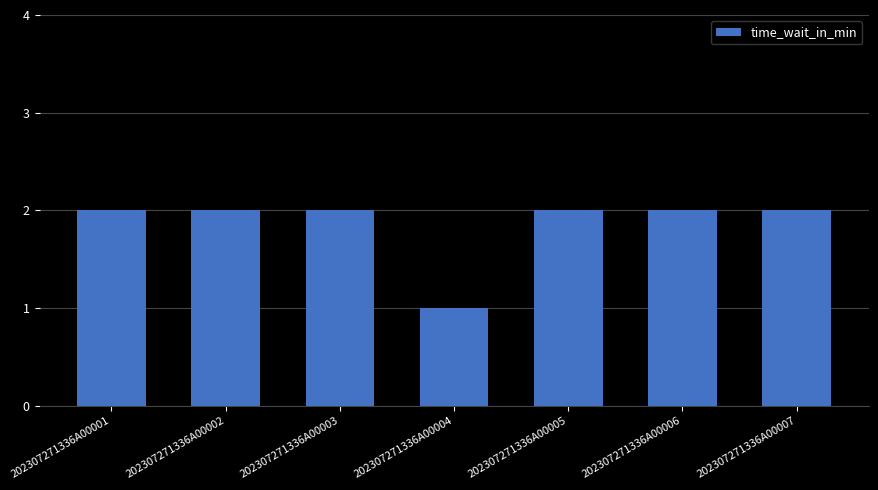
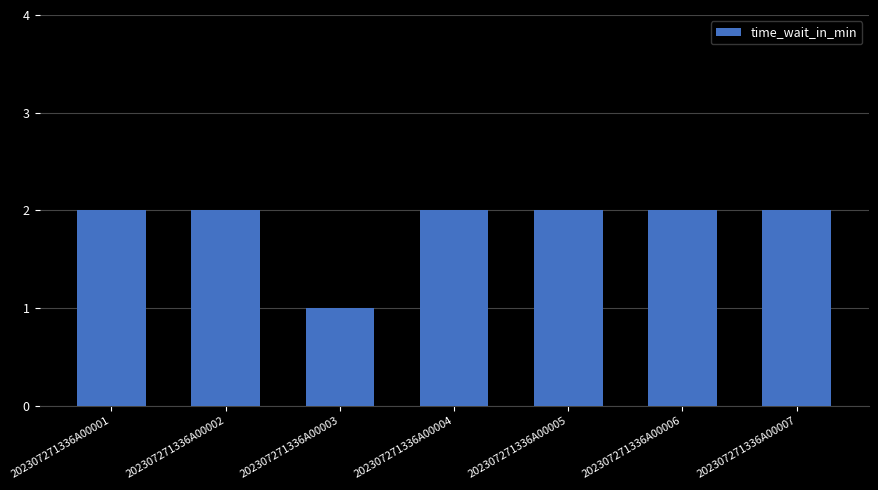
202307271336A00003: 2 -> 1
202307271336A00004: 1 -> 2
